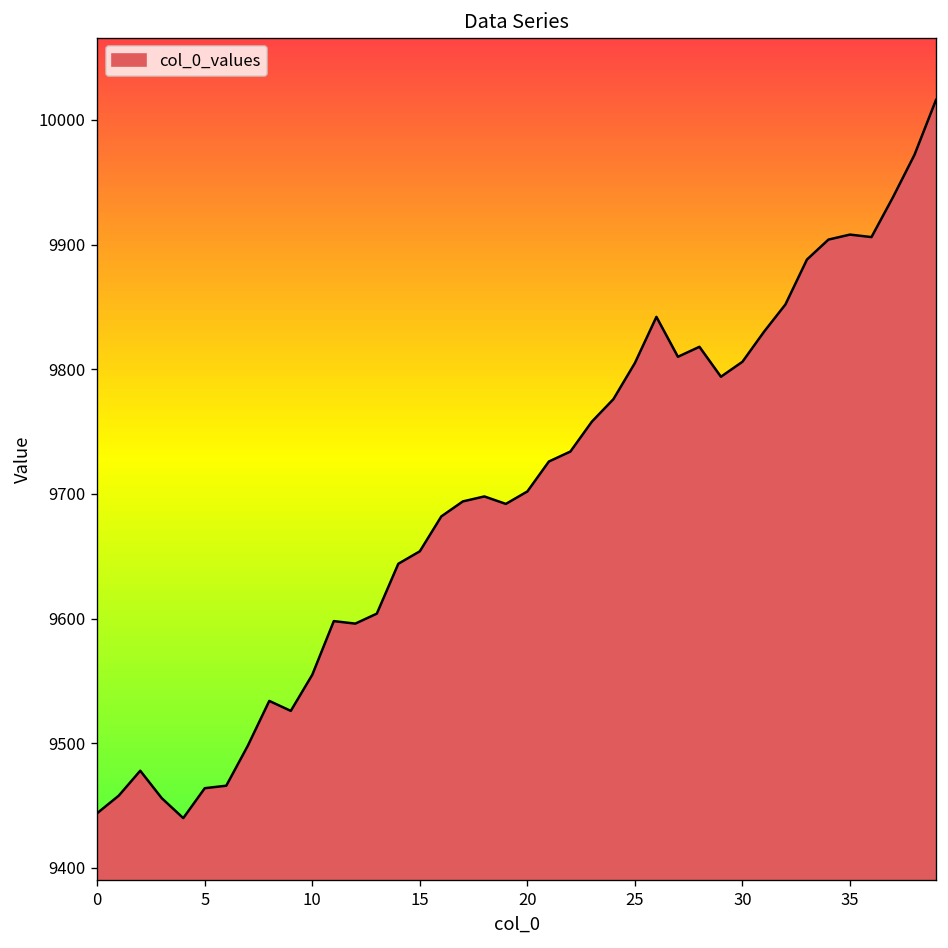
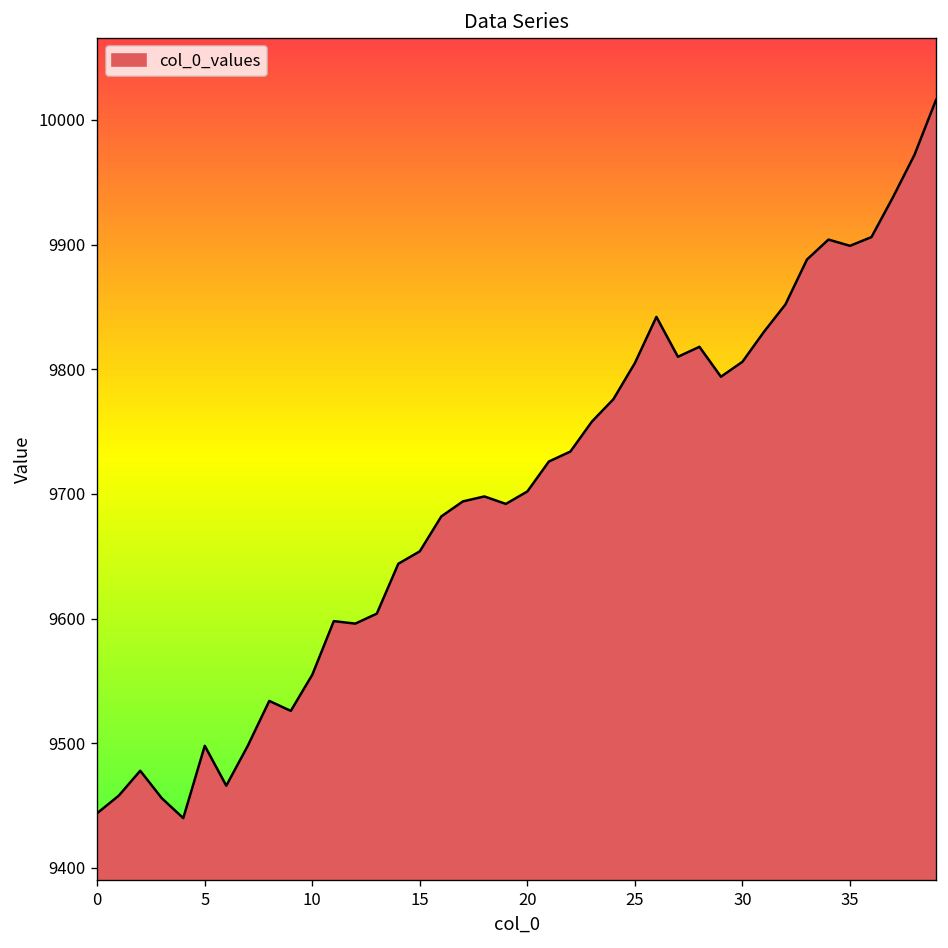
5: 9464 -> 9498
35: 9908 -> 9899
